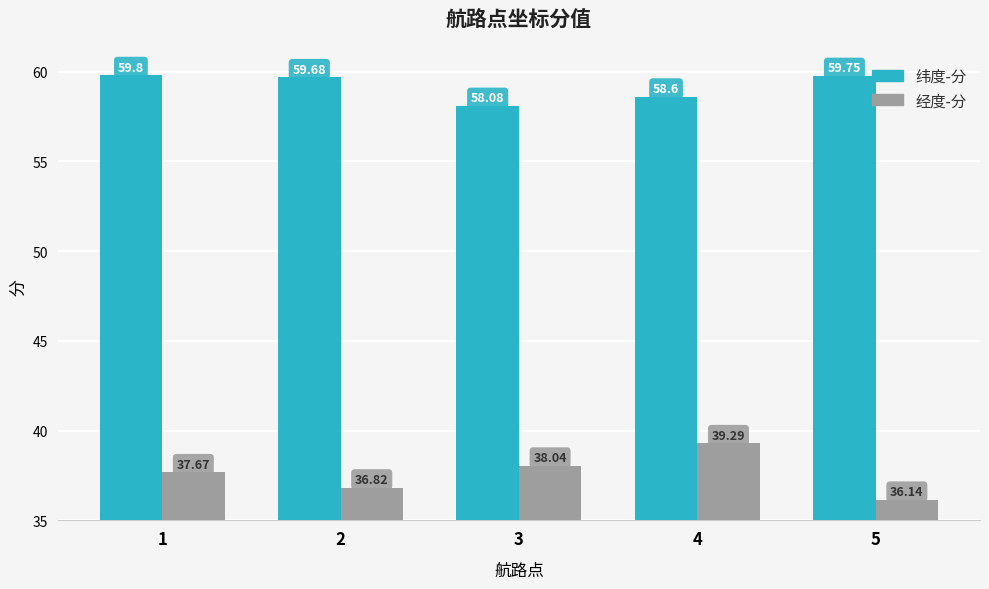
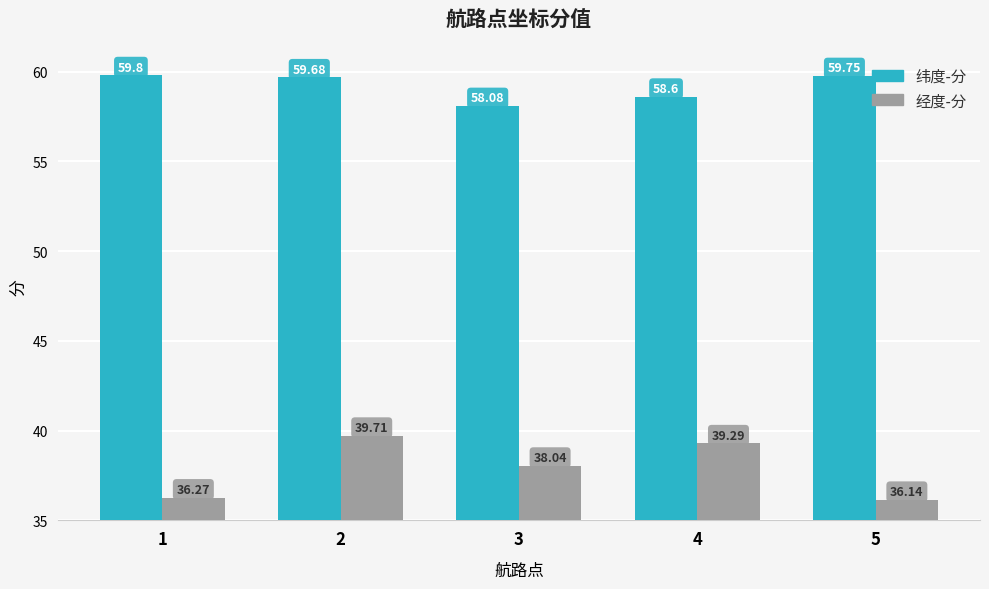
经度-分, 1: 37.67 -> 36.27
经度-分, 2: 36.82 -> 39.71
